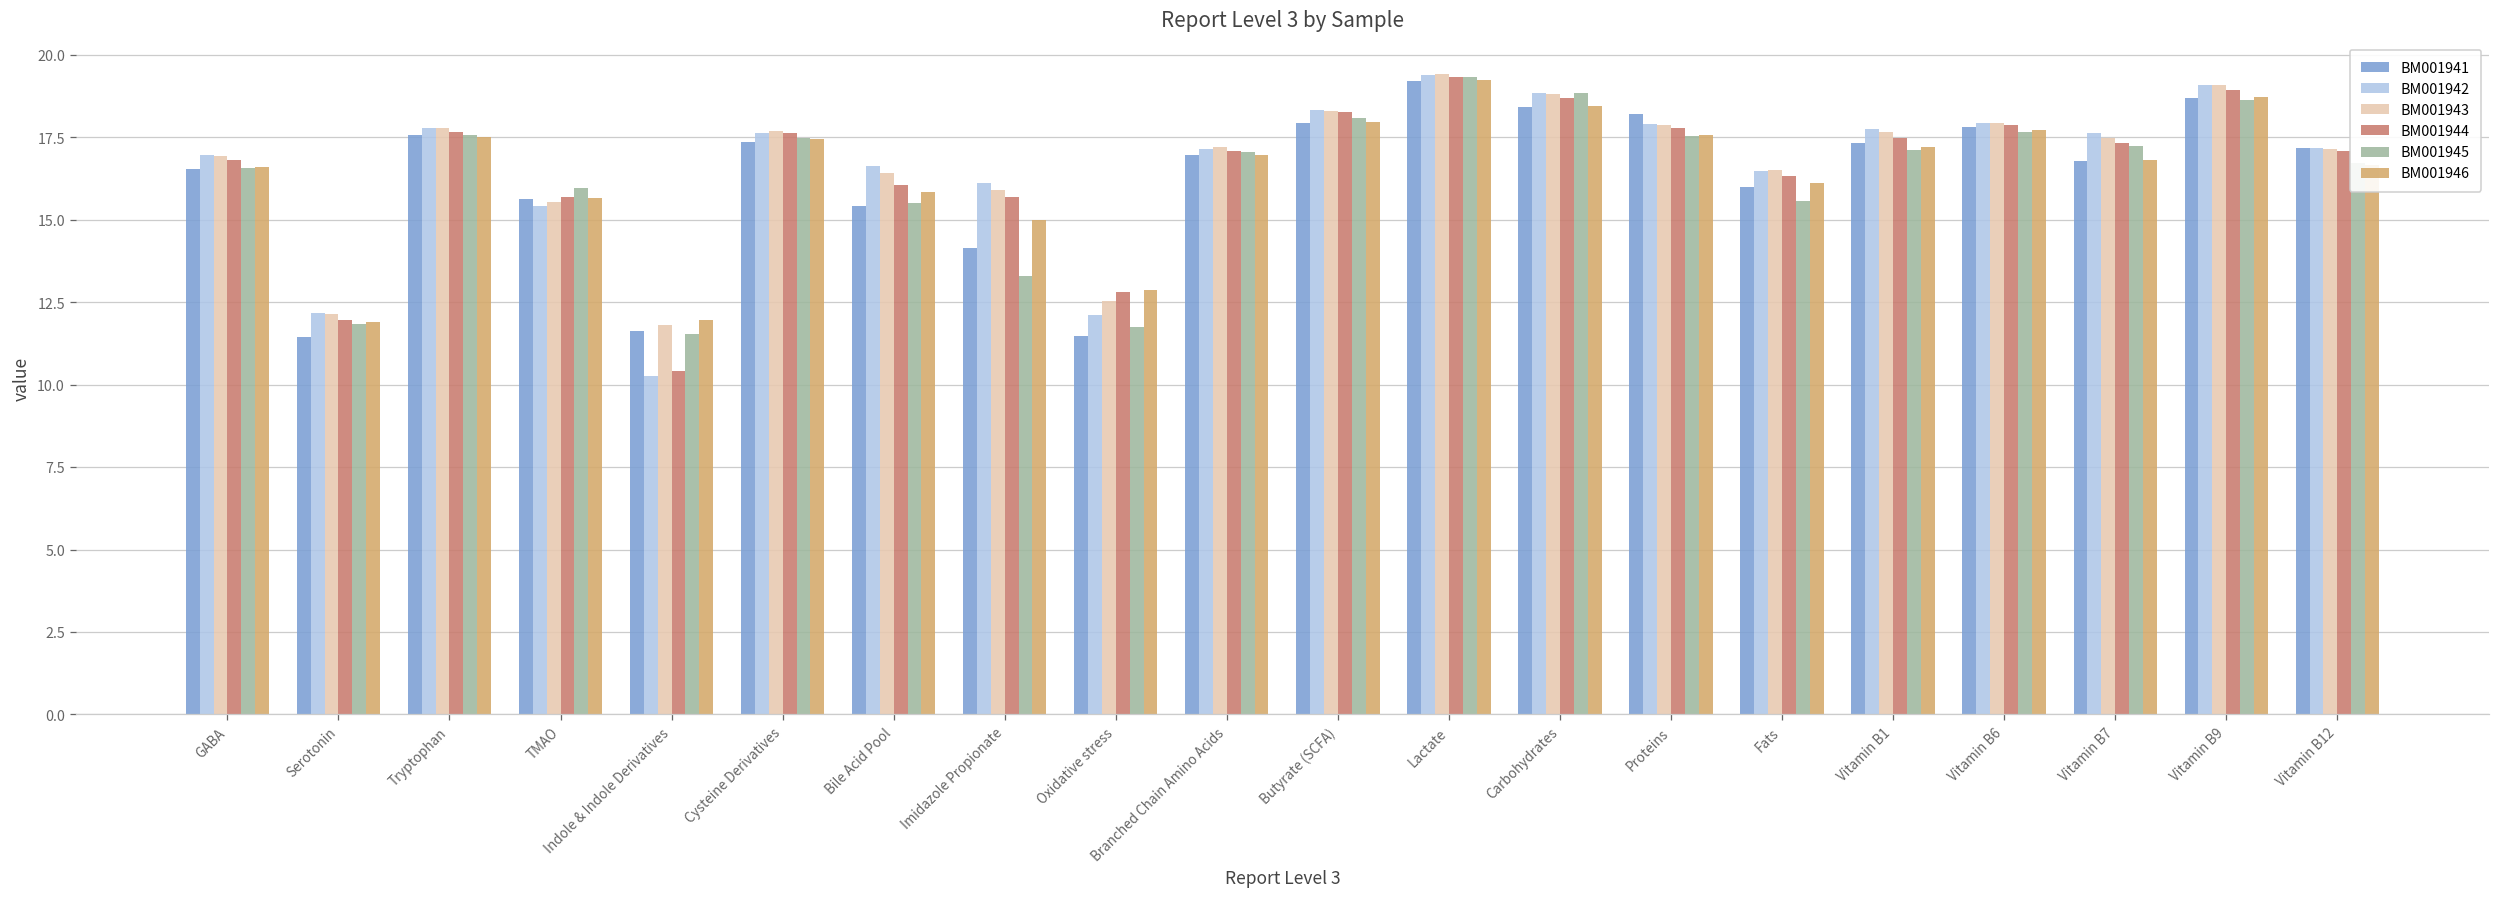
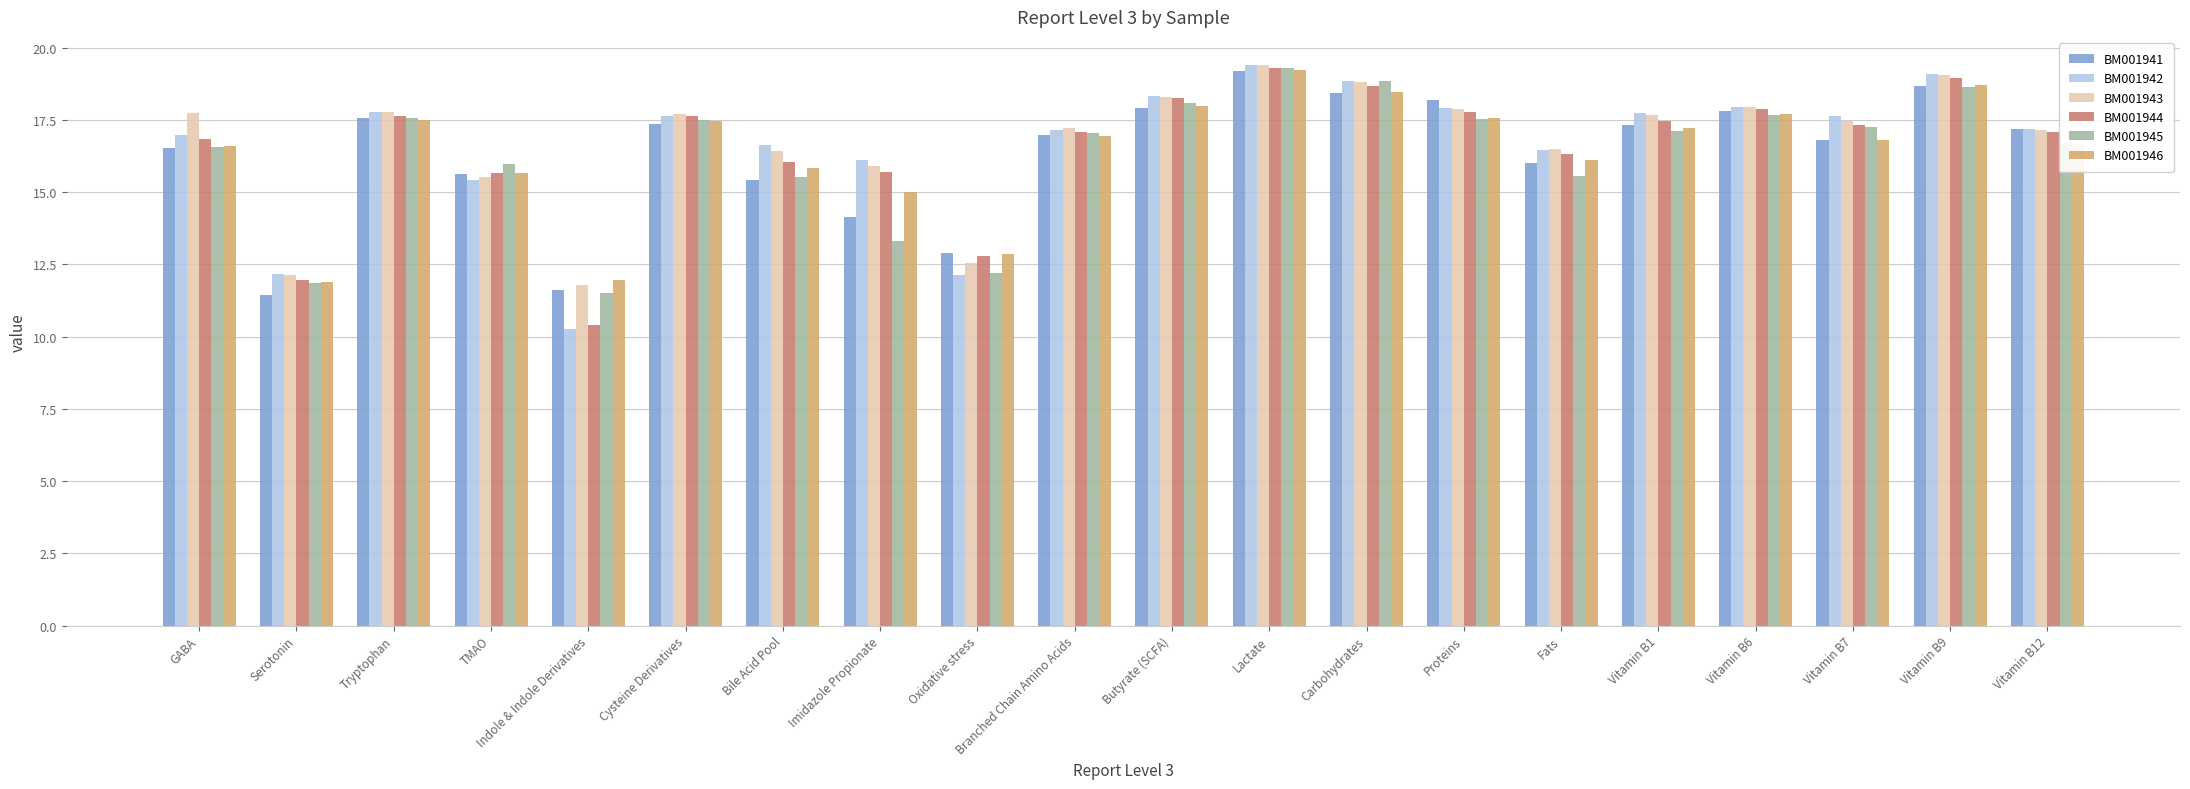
BM001943, GABA: 16.9 -> 17.7
BM001941, Oxidative stress: 11.5 -> 12.9
BM001945, Oxidative stress: 11.7 -> 12.2
